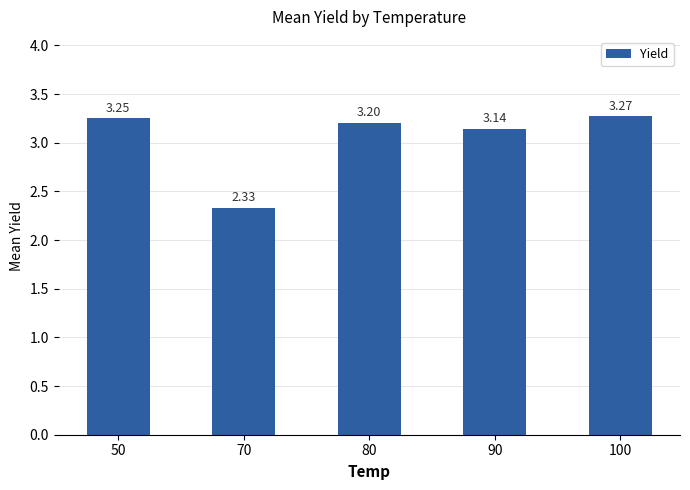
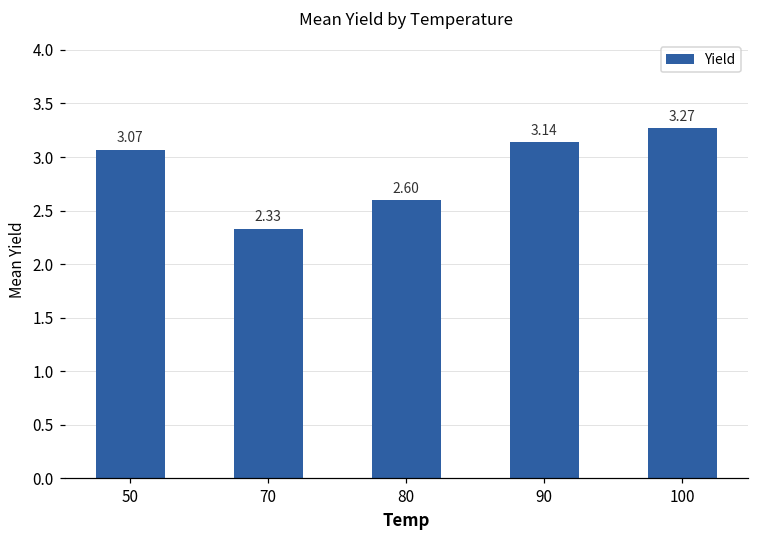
50: 3.25 -> 3.07
80: 3.20 -> 2.60
